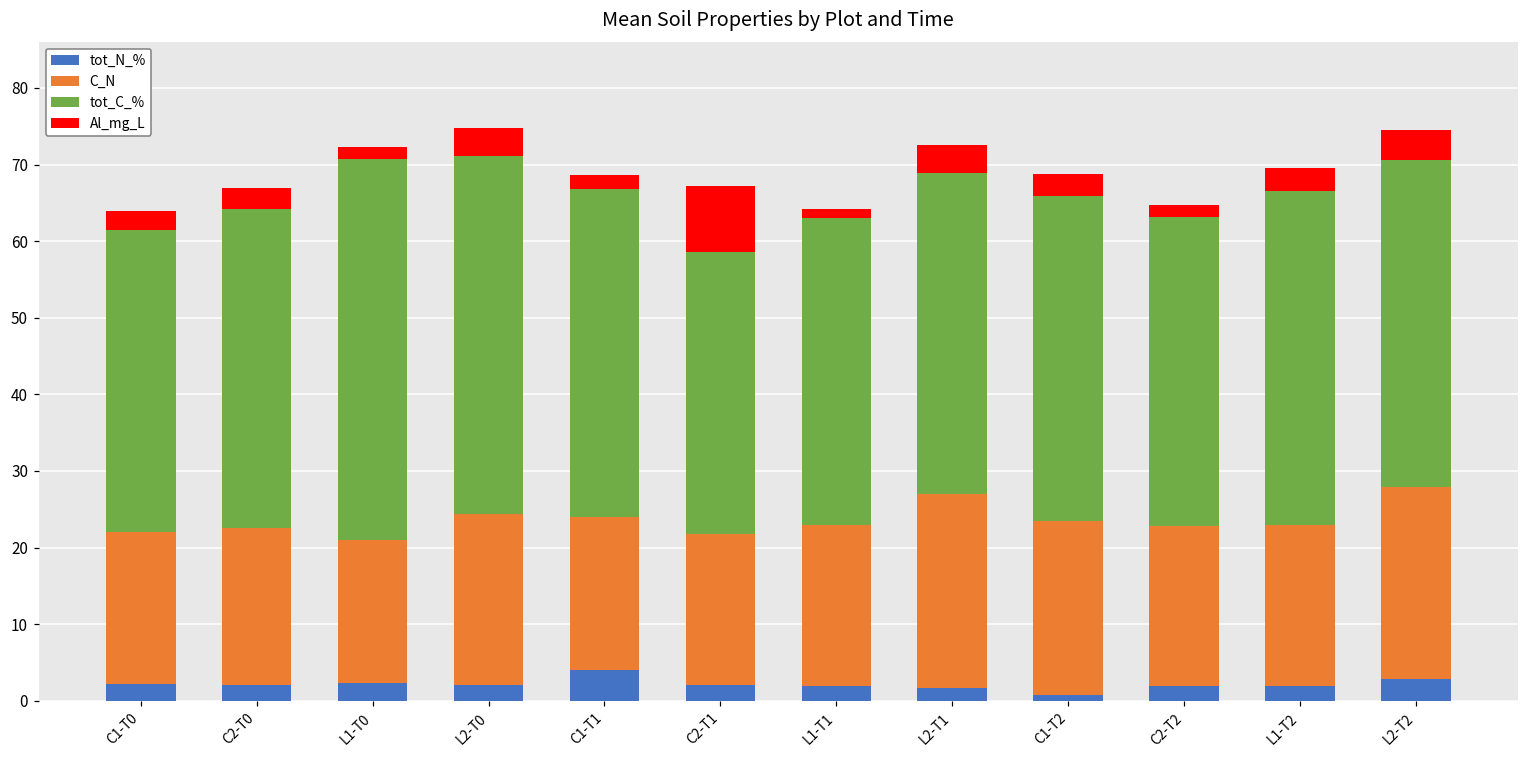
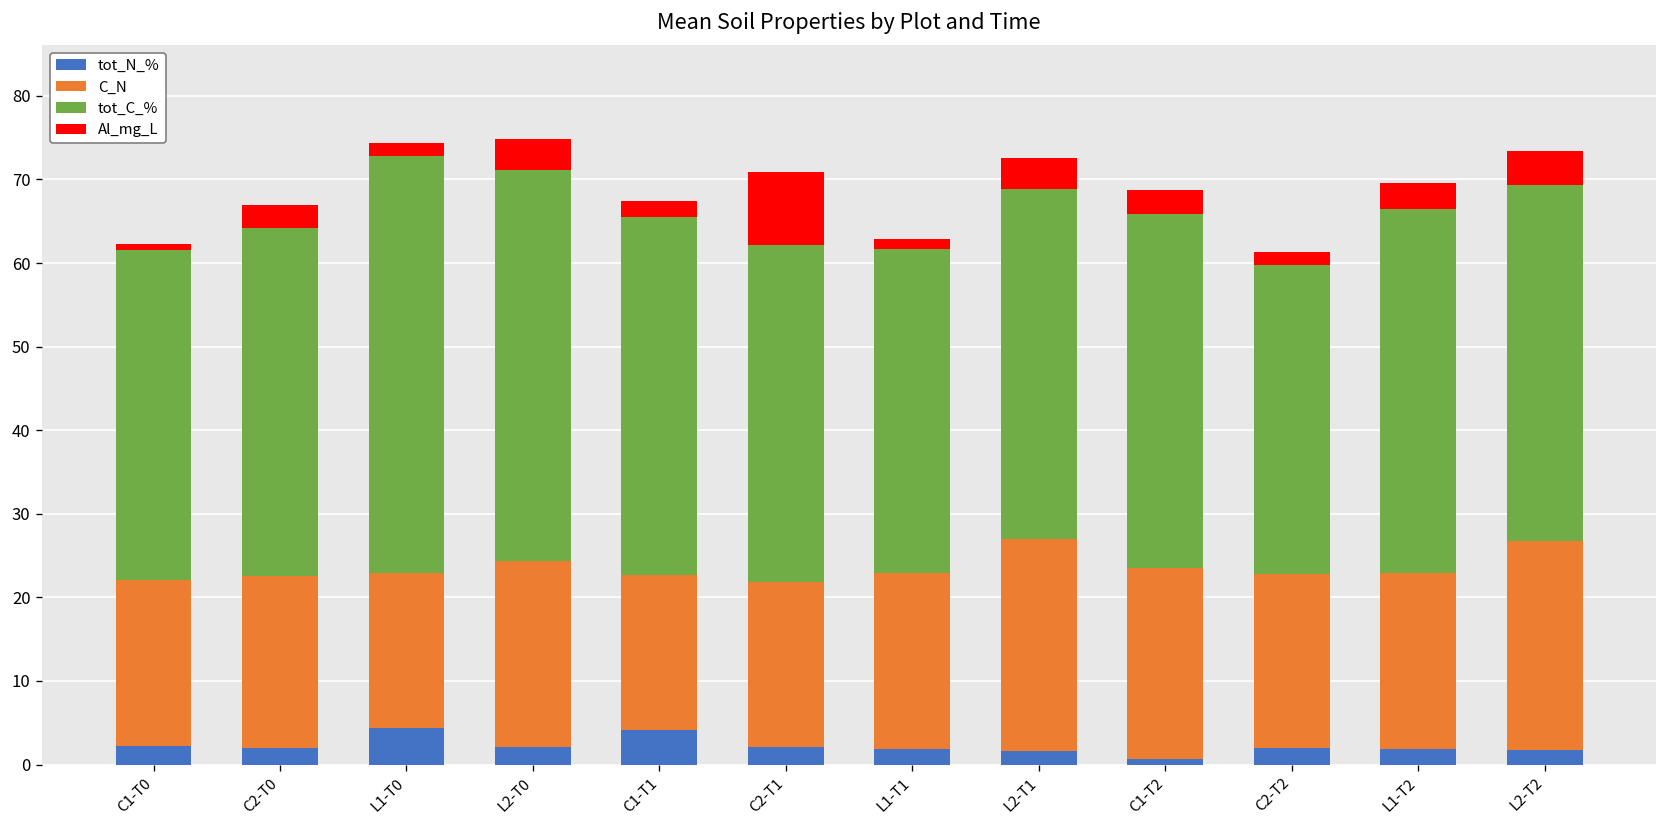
Al_mg_L, C1-T0: 2 -> 1
tot_N_%, L1-T0: 2 -> 4
C_N, C1-T1: 20 -> 19
tot_C_%, C2-T1: 37 -> 40
tot_C_%, L1-T1: 40 -> 39
tot_C_%, C2-T2: 40 -> 37
tot_N_%, L2-T2: 3 -> 2
